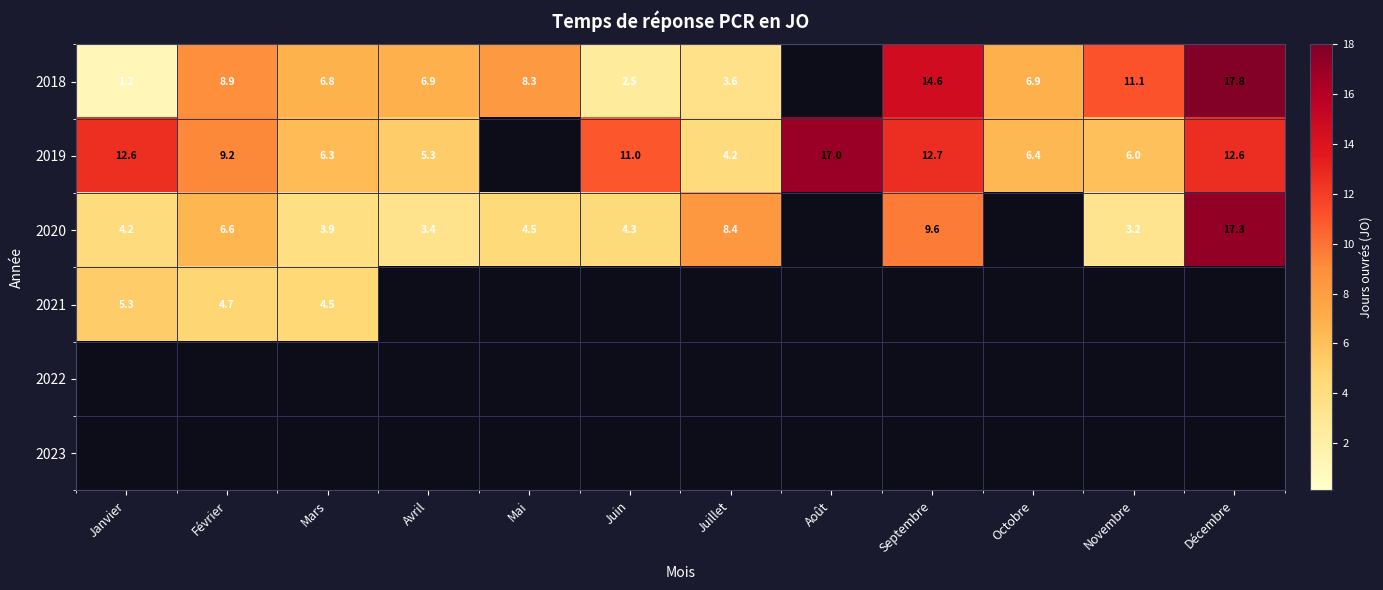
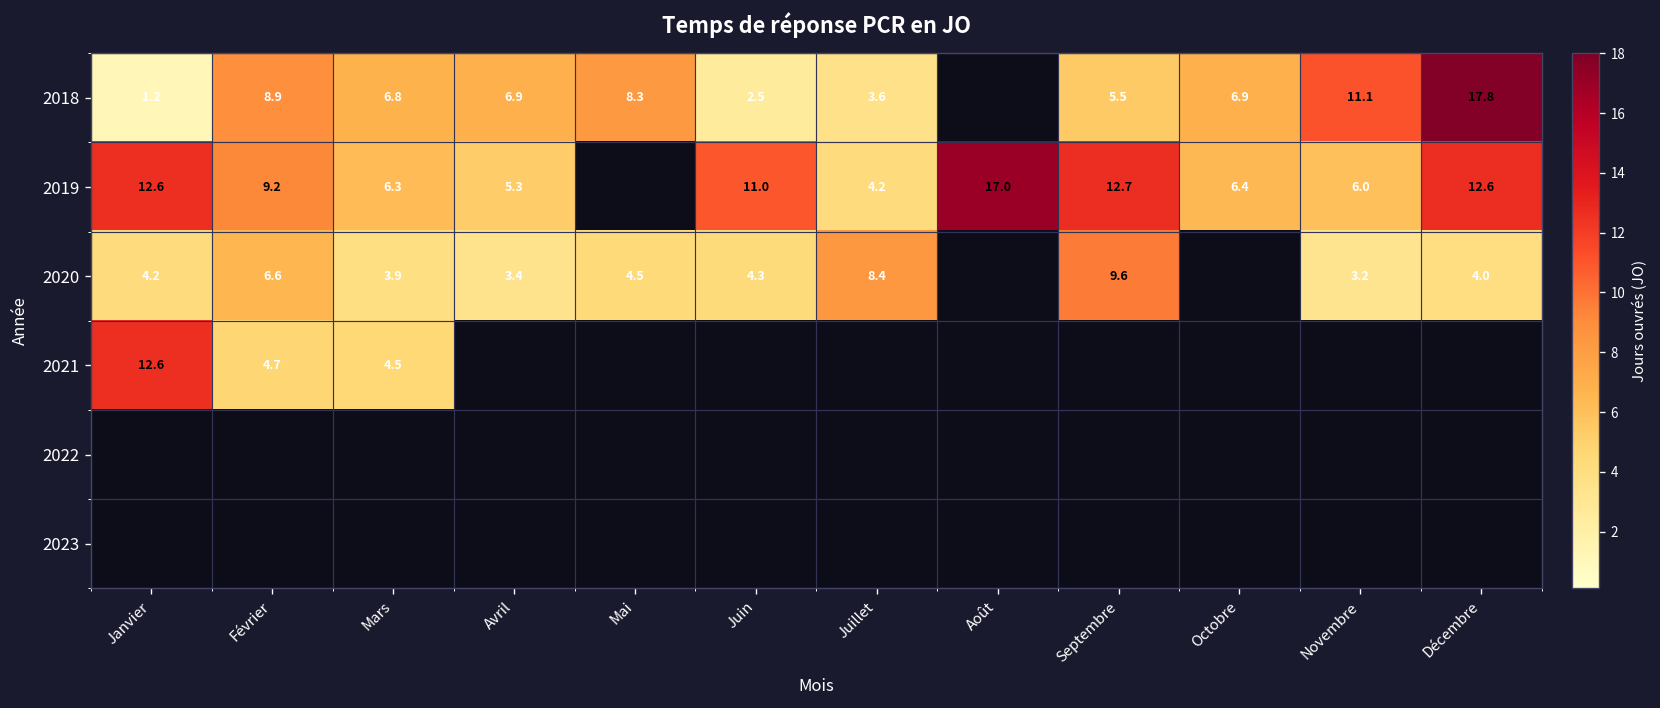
2018, Septembre: 14.6 -> 5.5
2020, Décembre: 17.3 -> 4.0
2021, Janvier: 5.3 -> 12.6
